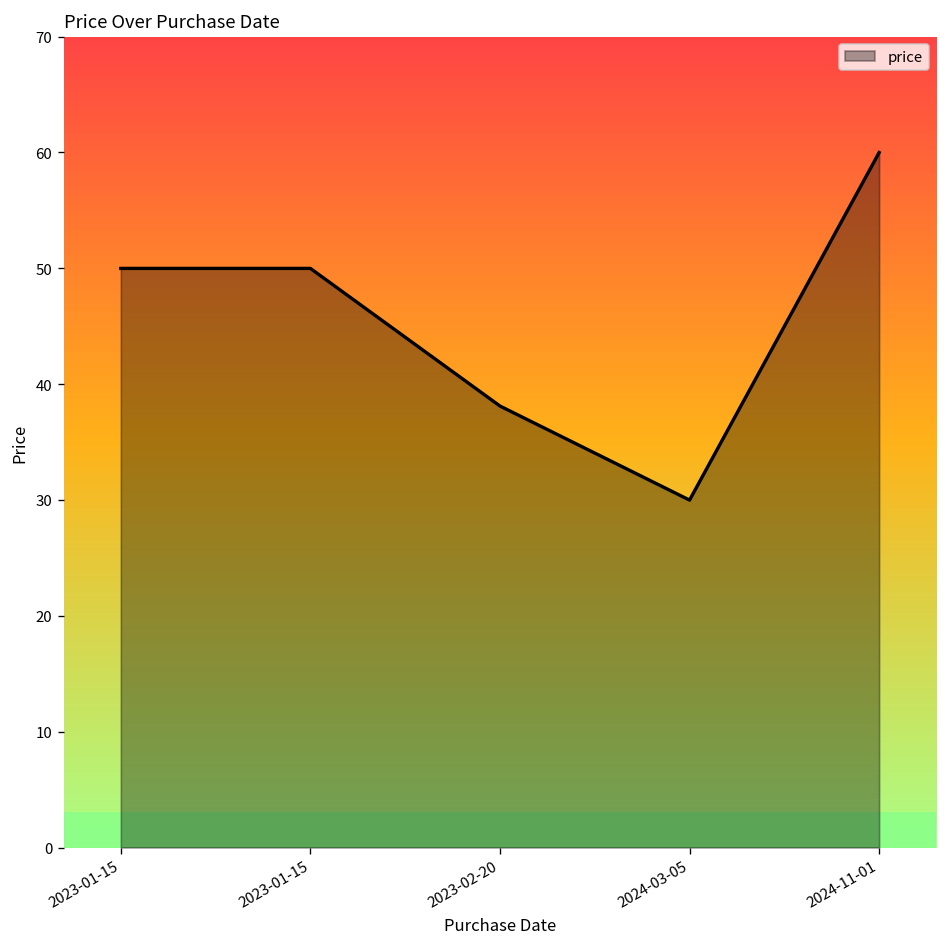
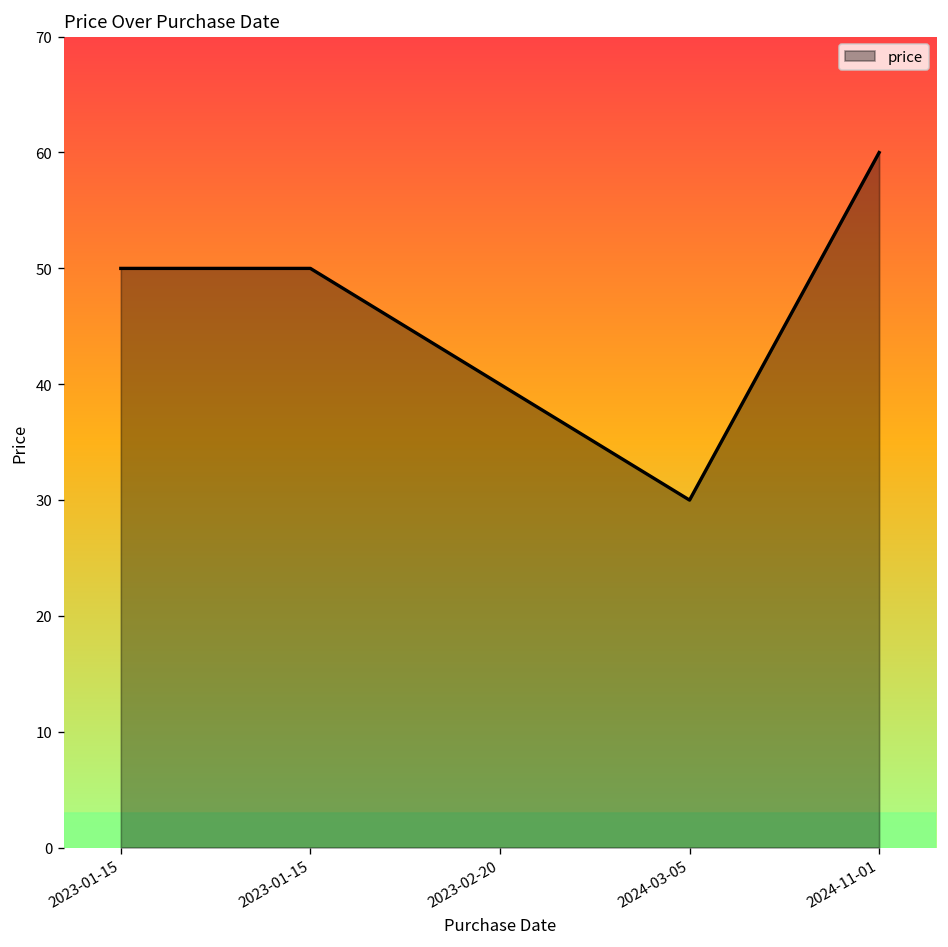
2023-02-20: 38 -> 40
